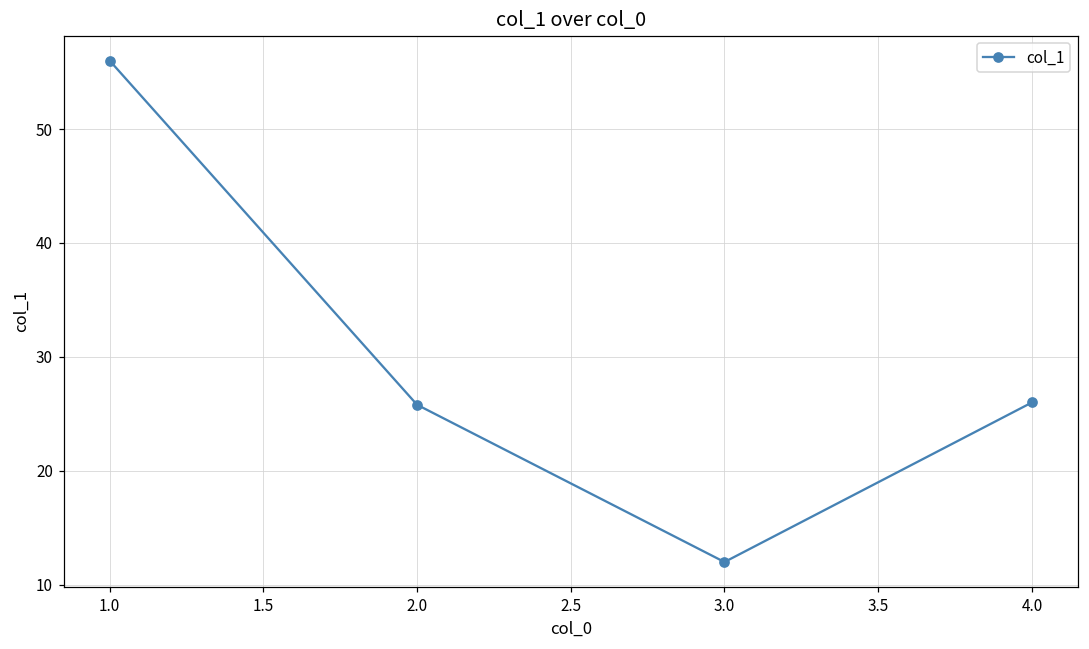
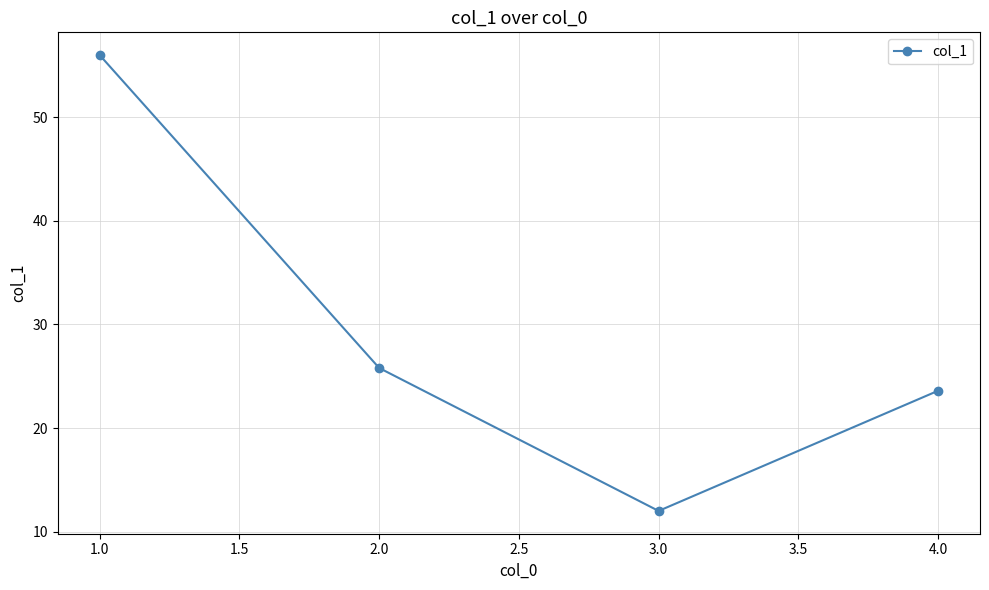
4.0: 26.0 -> 23.6
